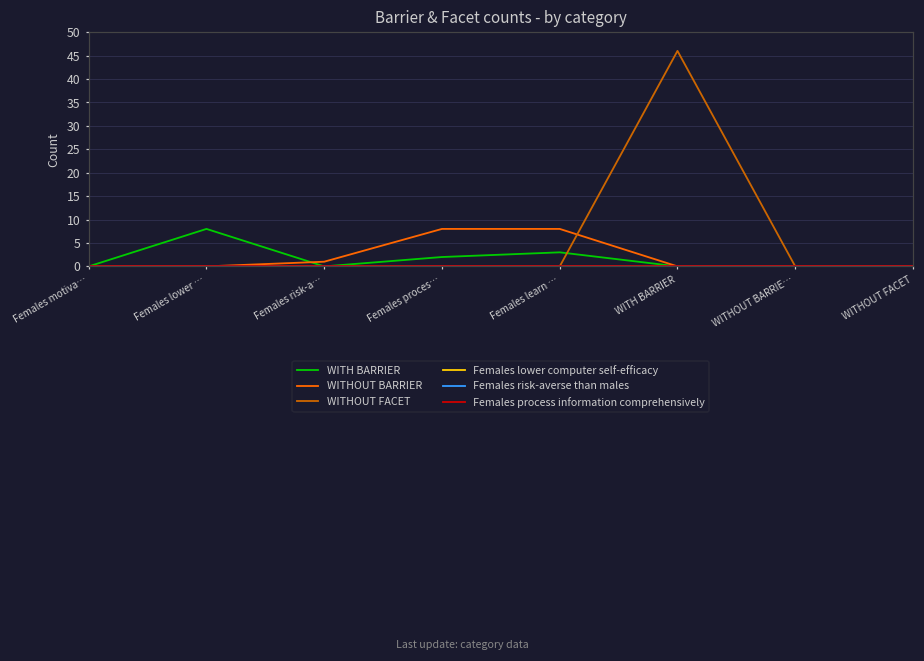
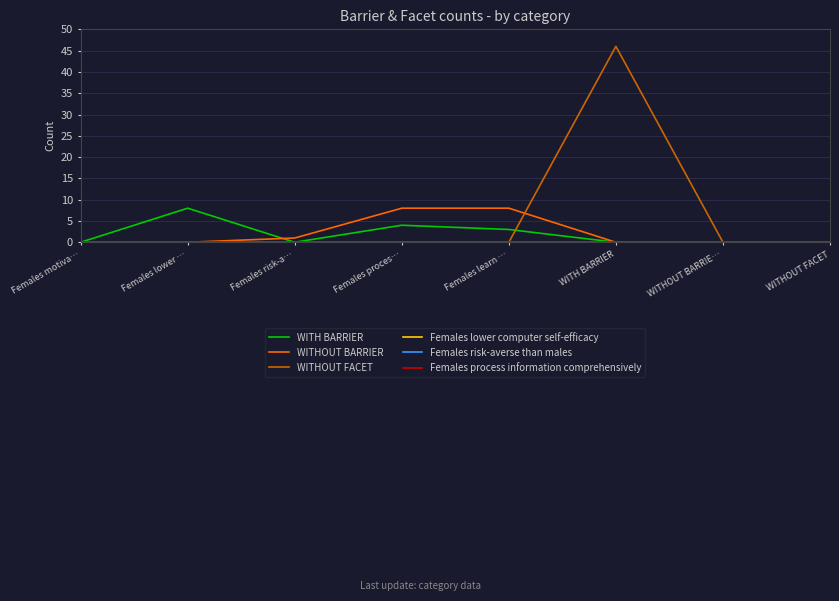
WITH BARRIER, Females proces…: 2 -> 4
